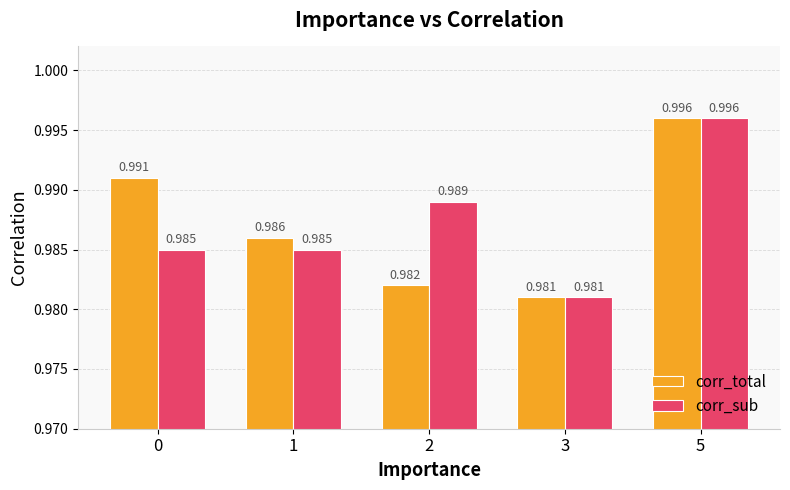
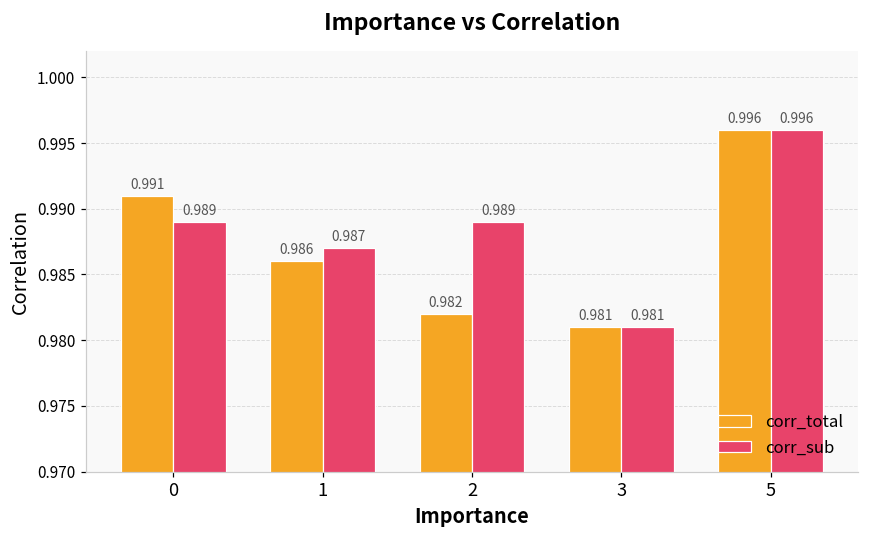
corr_sub, 0: 0.985 -> 0.989
corr_sub, 1: 0.985 -> 0.987
